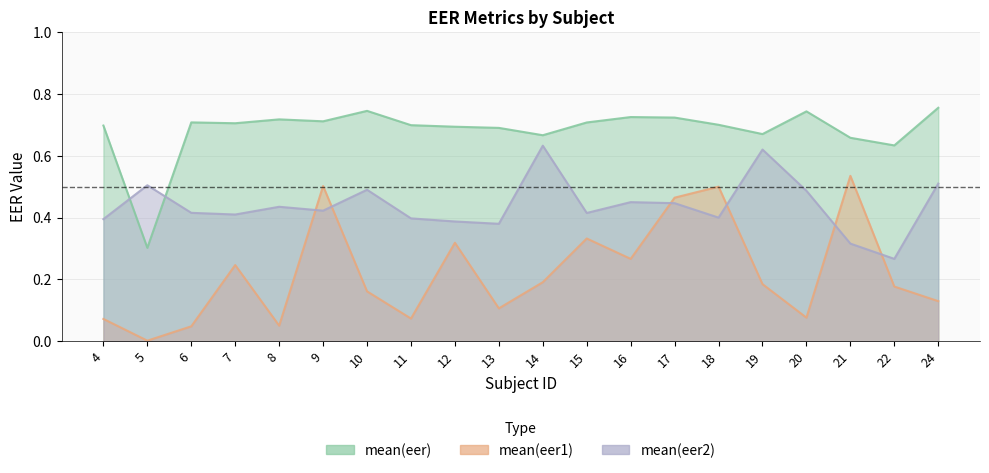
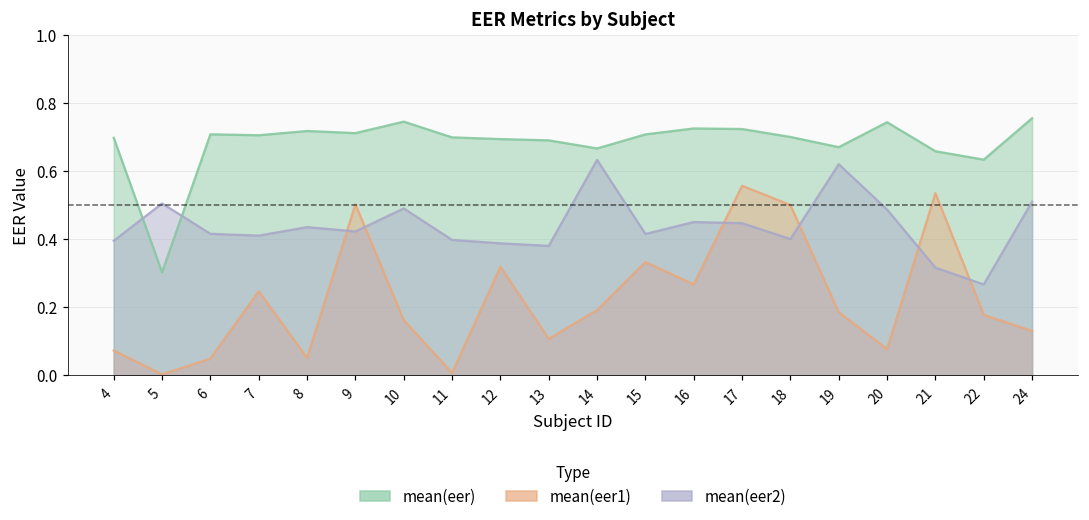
mean(eer1), 11: 0.07 -> 0.01
mean(eer1), 17: 0.46 -> 0.56
